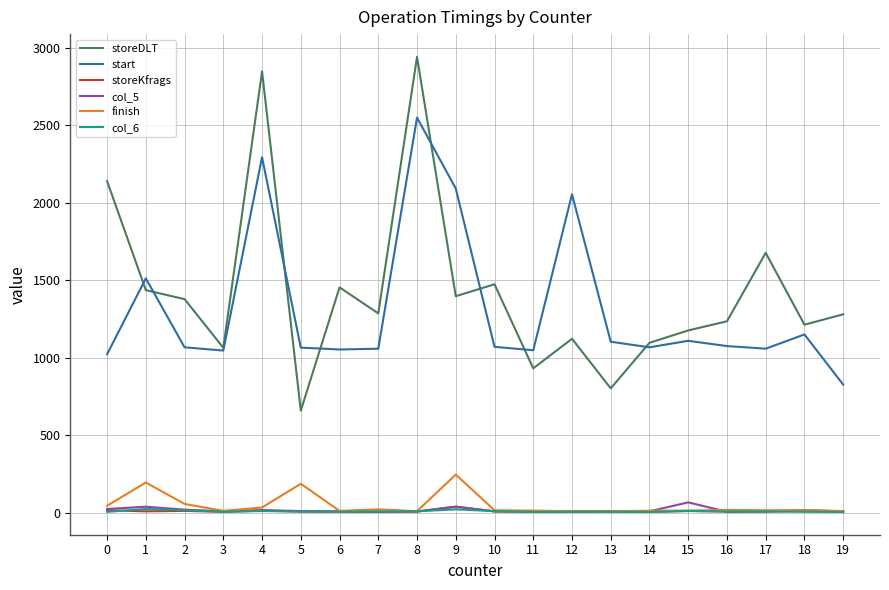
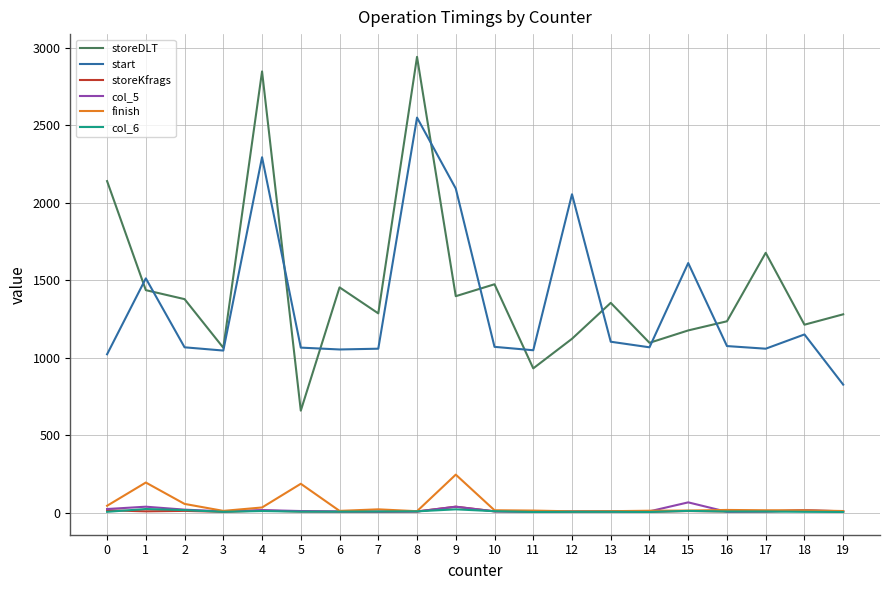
storeDLT, 13: 800 -> 1350
start, 15: 1110 -> 1610
